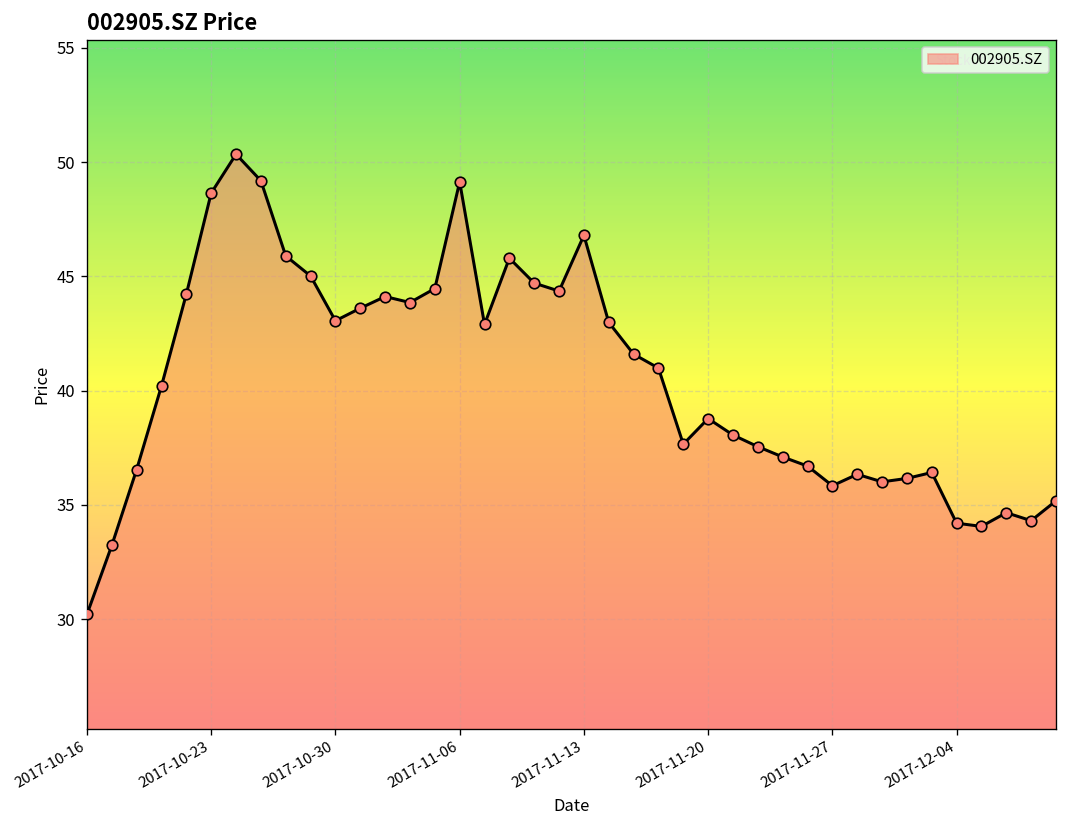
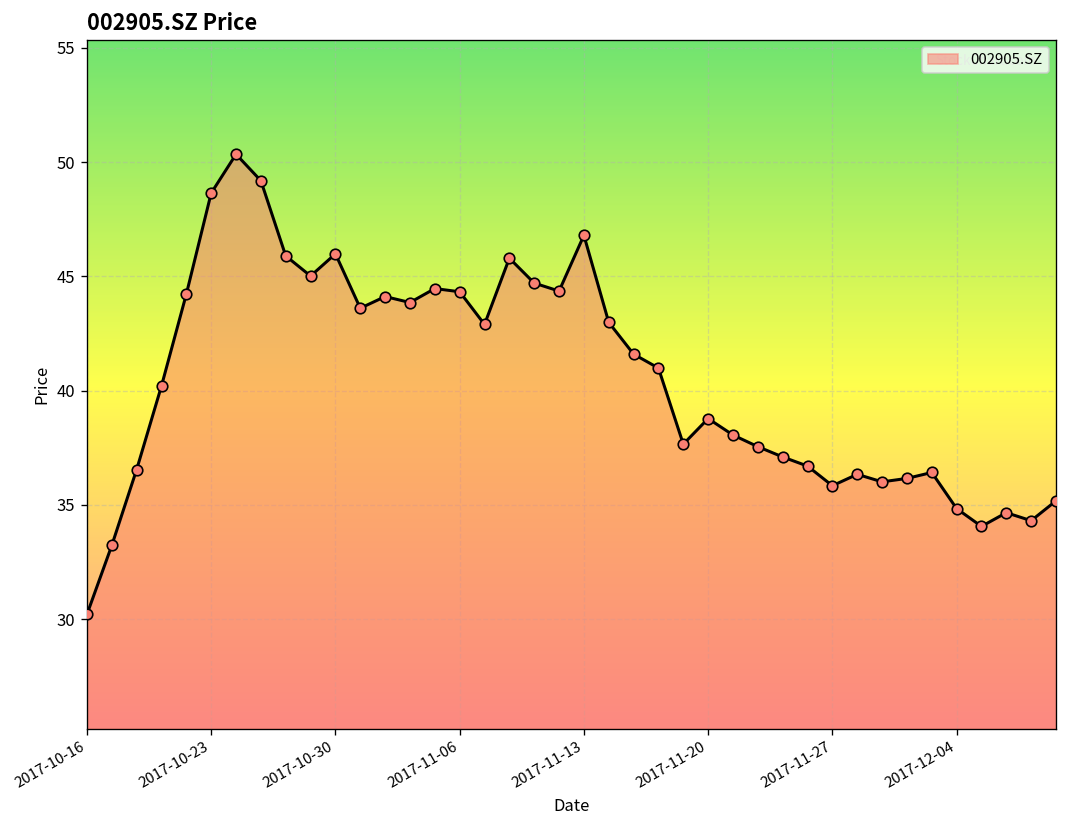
2017-10-30: 43.1 -> 46.0
2017-11-06: 49.1 -> 44.3
2017-12-04: 34.2 -> 34.8
